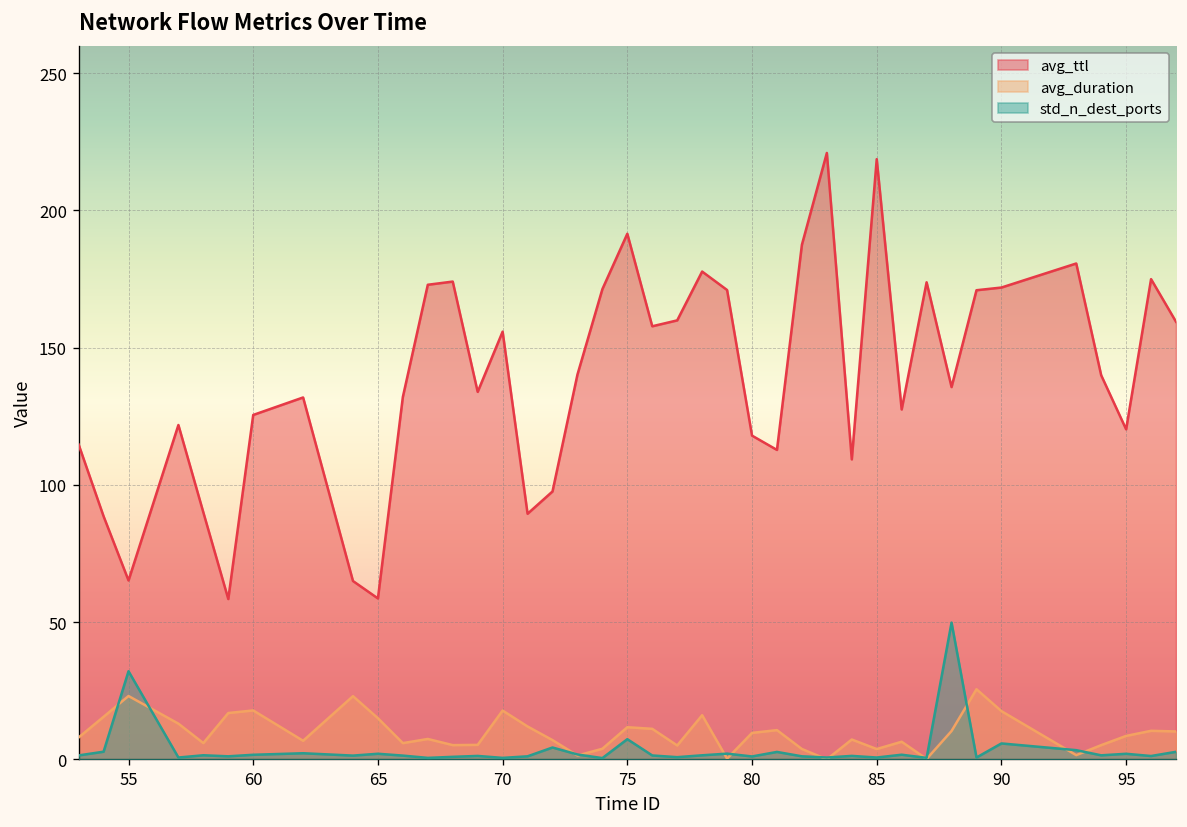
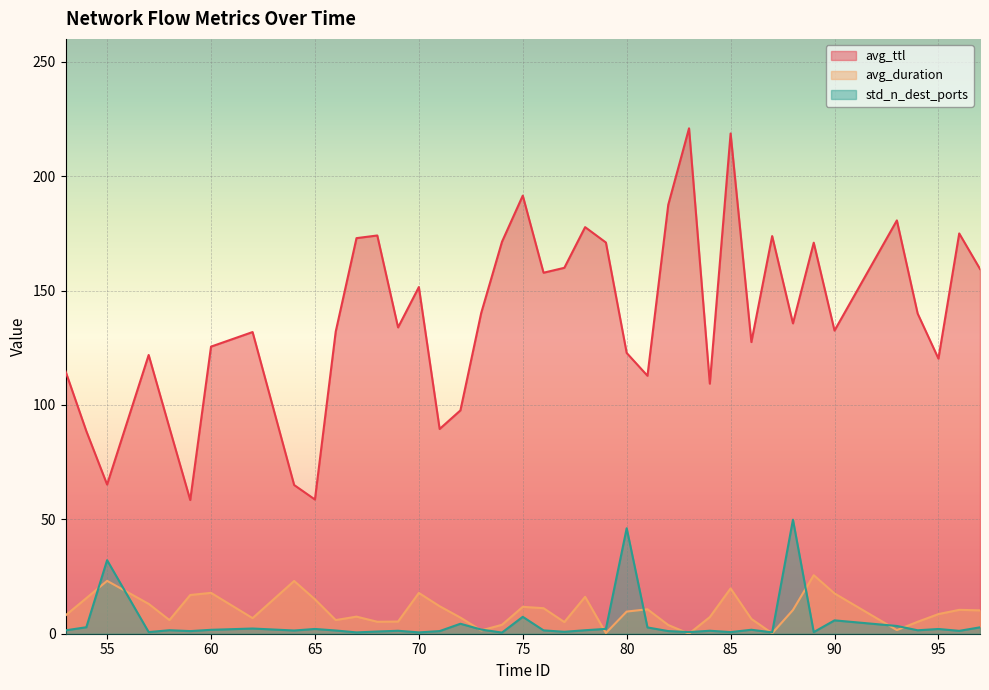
avg_ttl, 70: 156 -> 152
avg_ttl, 80: 118 -> 123
std_n_dest_ports, 80: 1 -> 46
avg_duration, 85: 4 -> 20
avg_ttl, 90: 172 -> 133
